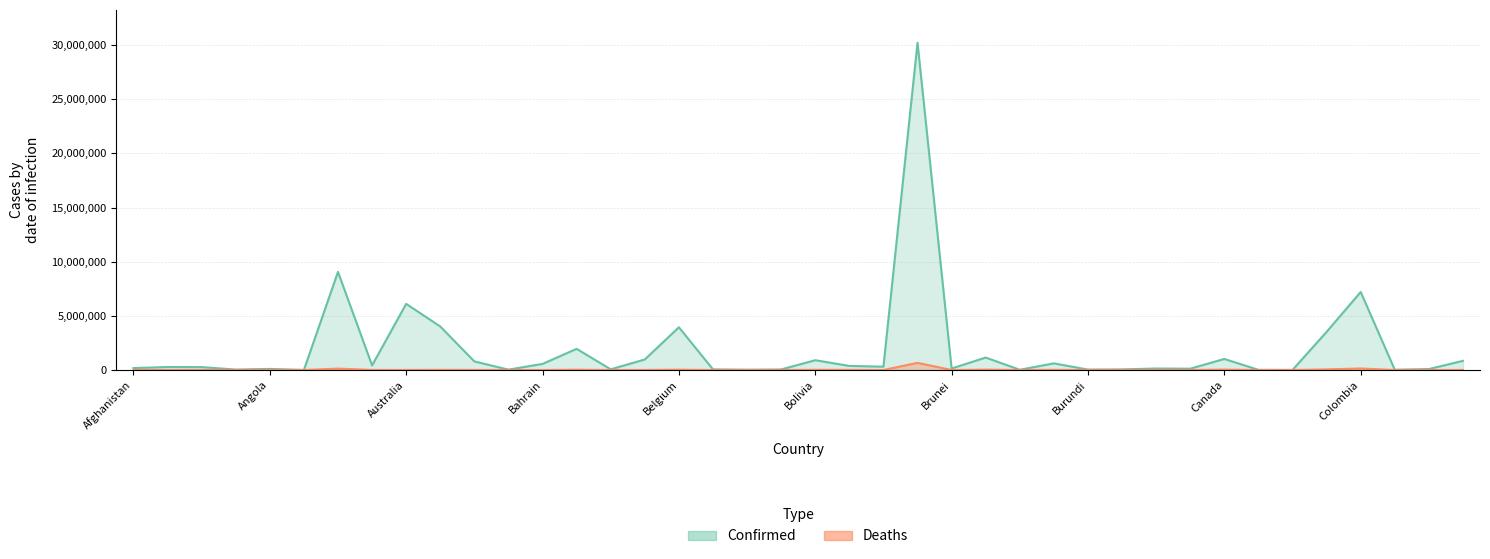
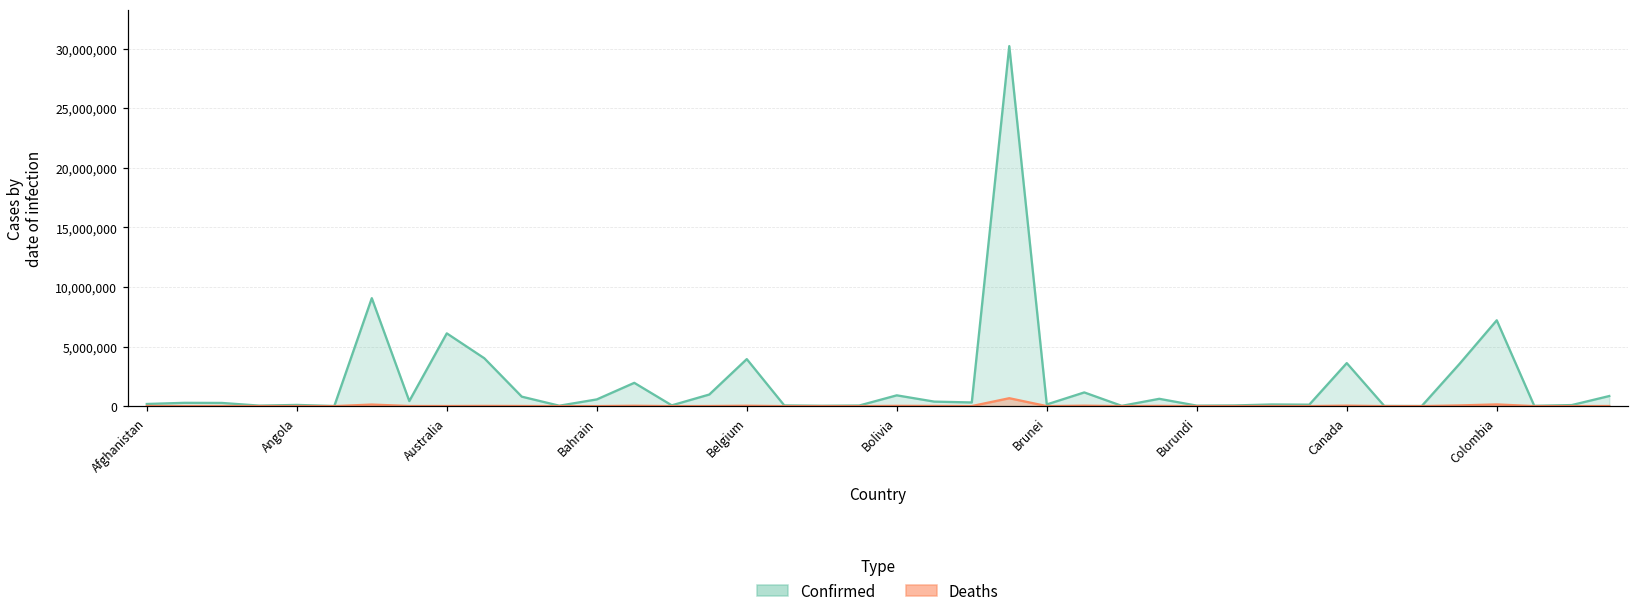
Confirmed, Canada: 1,000,000 -> 3,600,000
